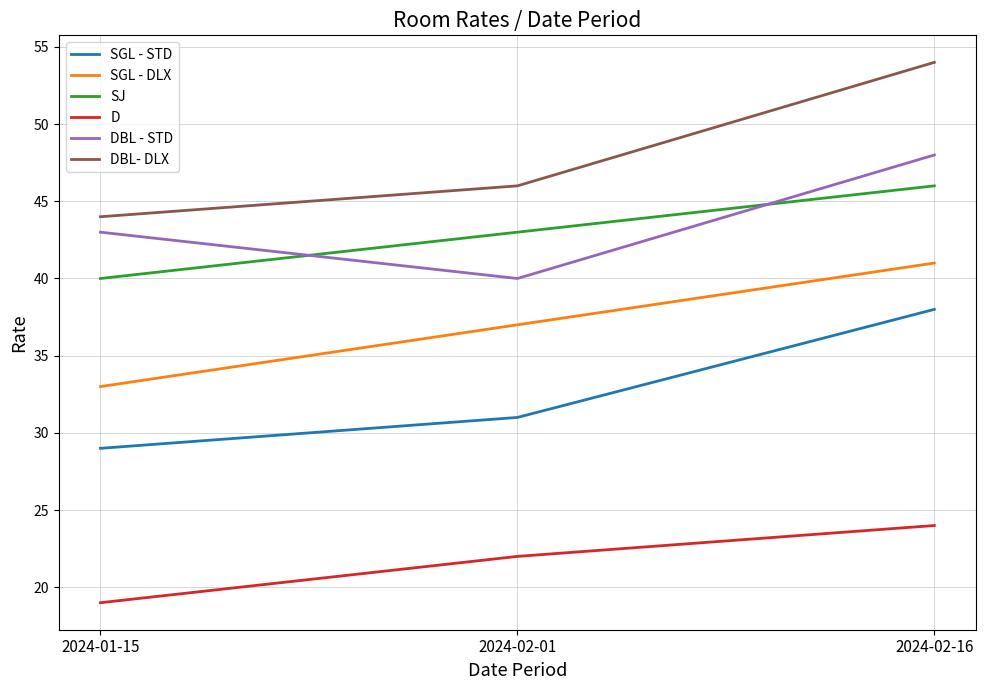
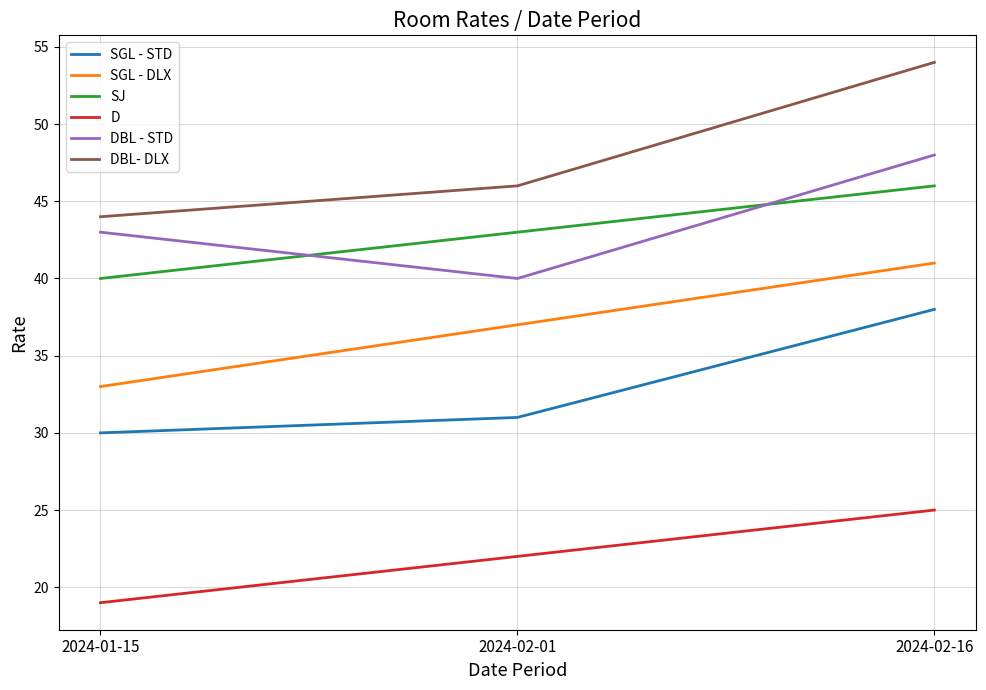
SGL - STD, 2024-01-15: 29 -> 30
D, 2024-02-16: 24 -> 25
